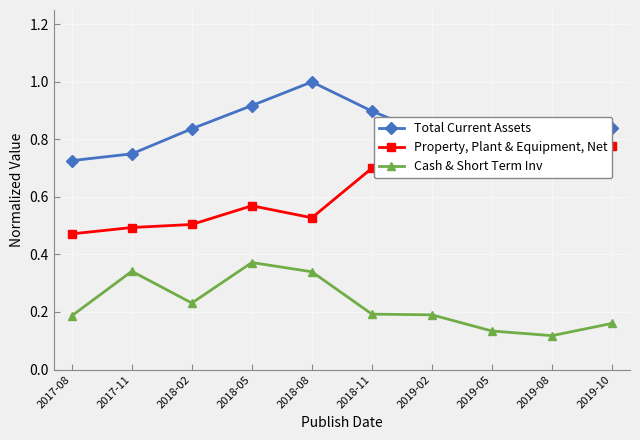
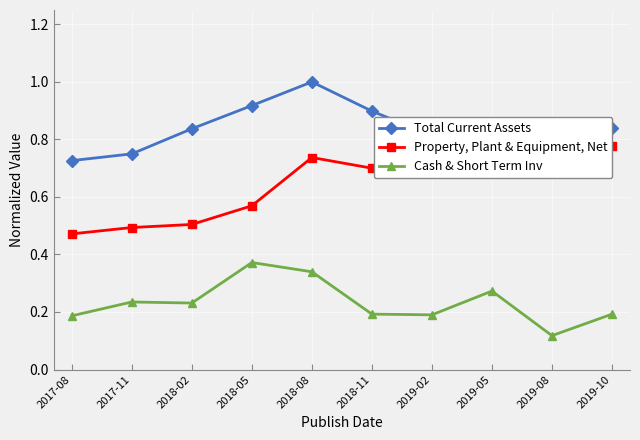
Cash & Short Term Inv, 2017-11: 0.34 -> 0.23
Property, Plant & Equipment, Net, 2018-08: 0.53 -> 0.74
Cash & Short Term Inv, 2019-05: 0.13 -> 0.27
Cash & Short Term Inv, 2019-10: 0.16 -> 0.19
